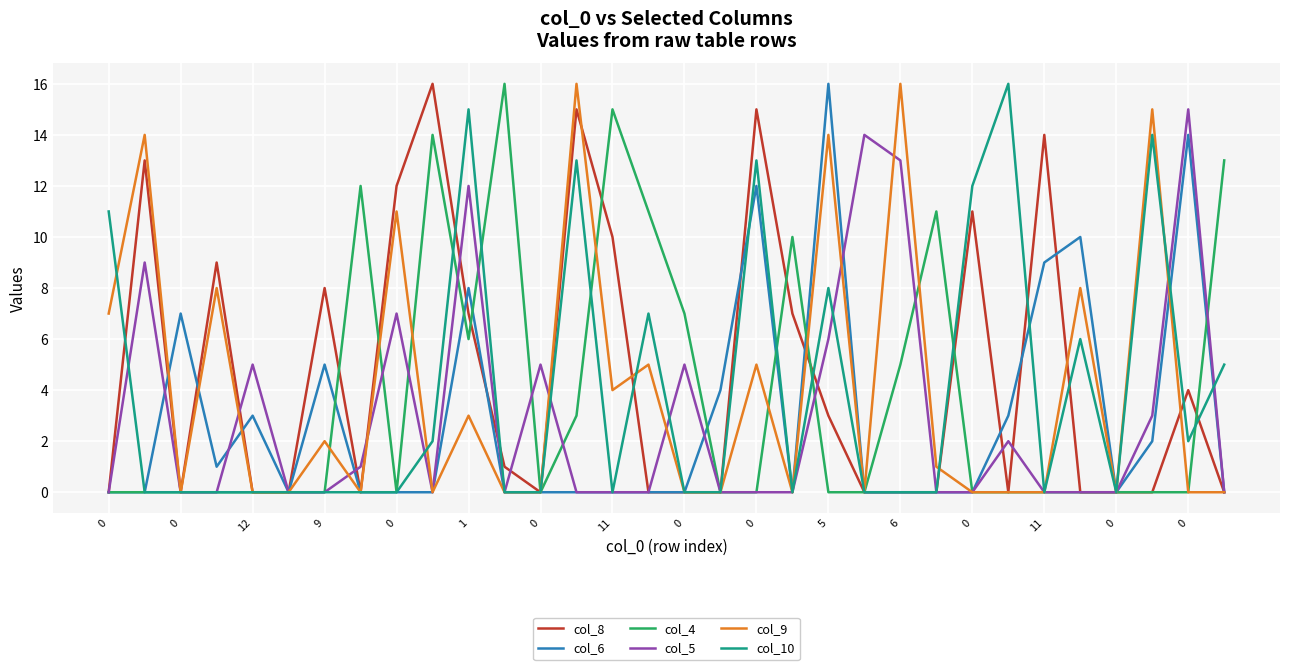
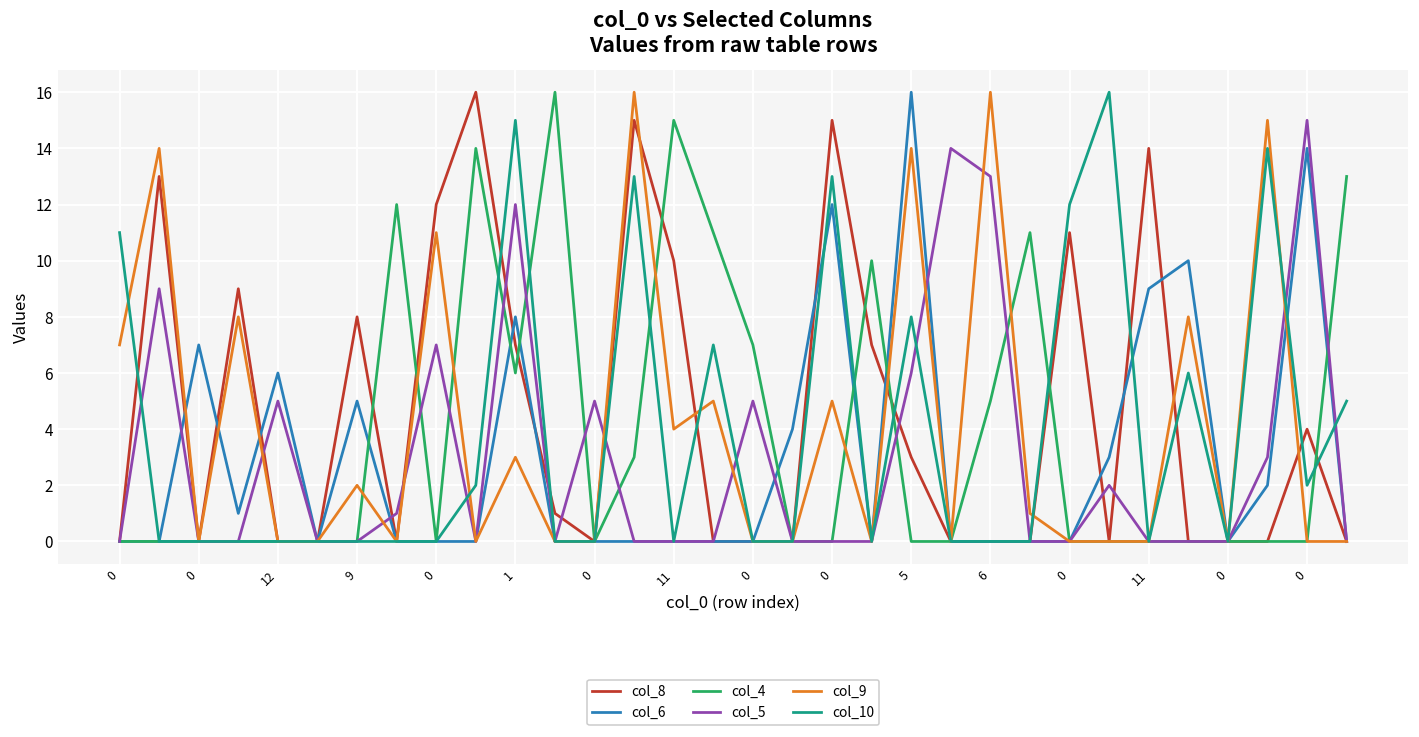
col_6, 12: 3 -> 6
